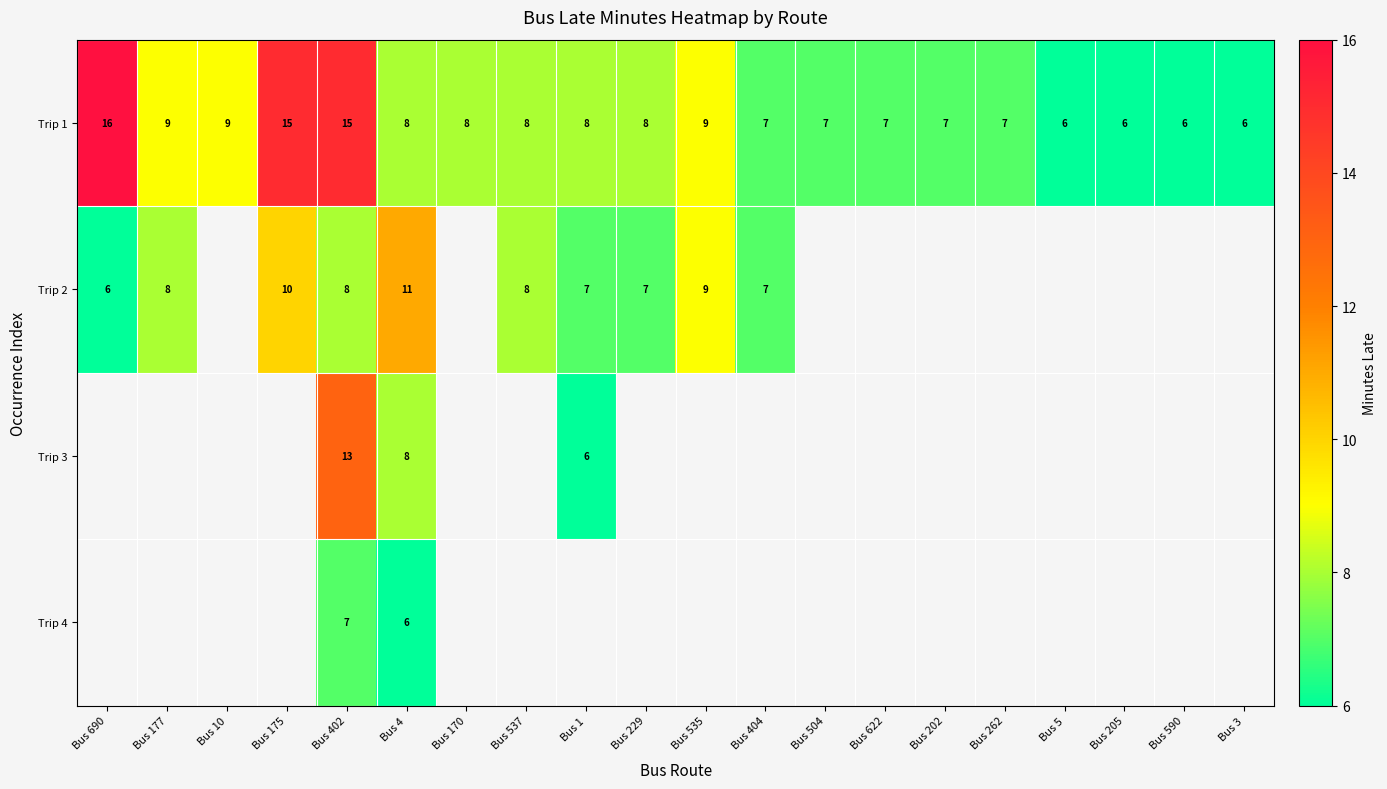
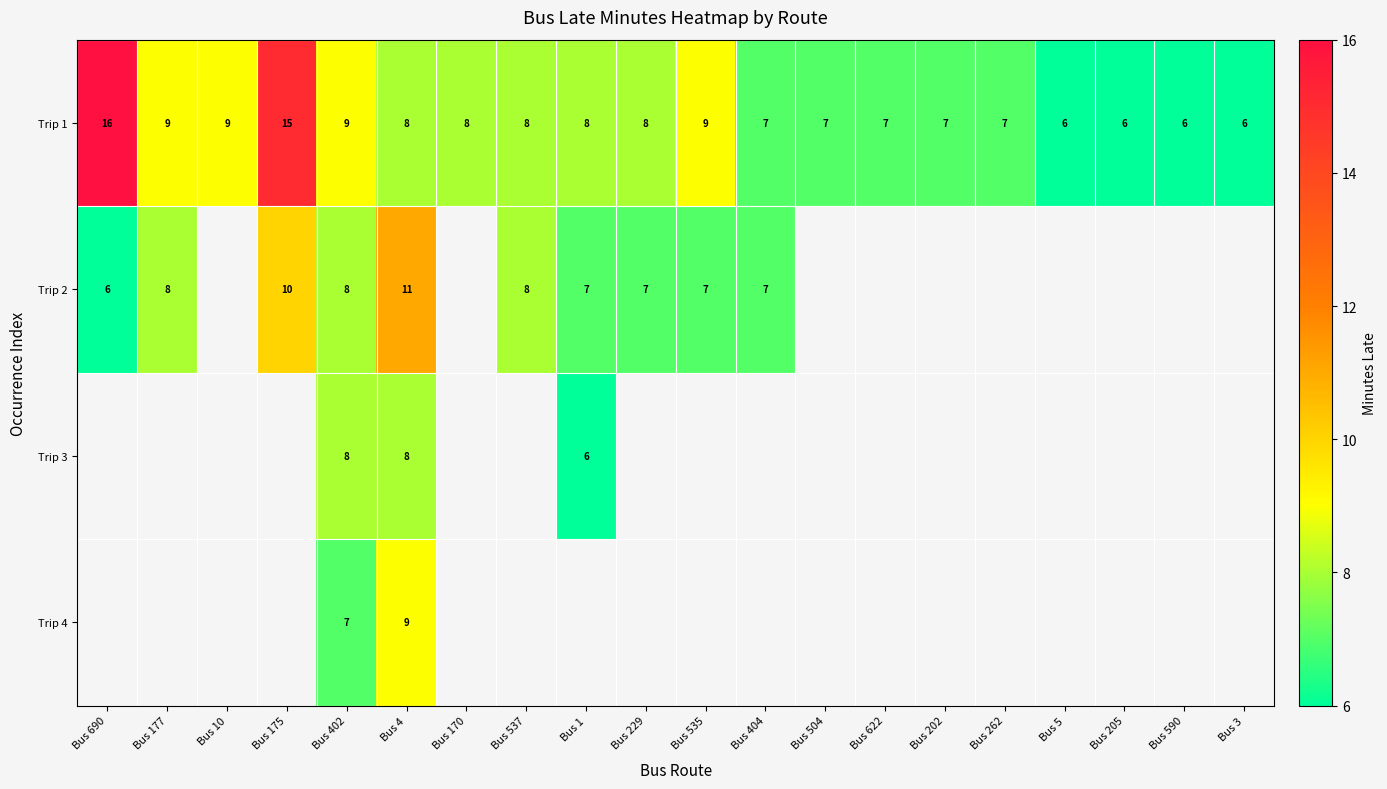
Trip 1, Bus 402: 15 -> 9
Trip 2, Bus 535: 9 -> 7
Trip 3, Bus 402: 13 -> 8
Trip 4, Bus 4: 6 -> 9
